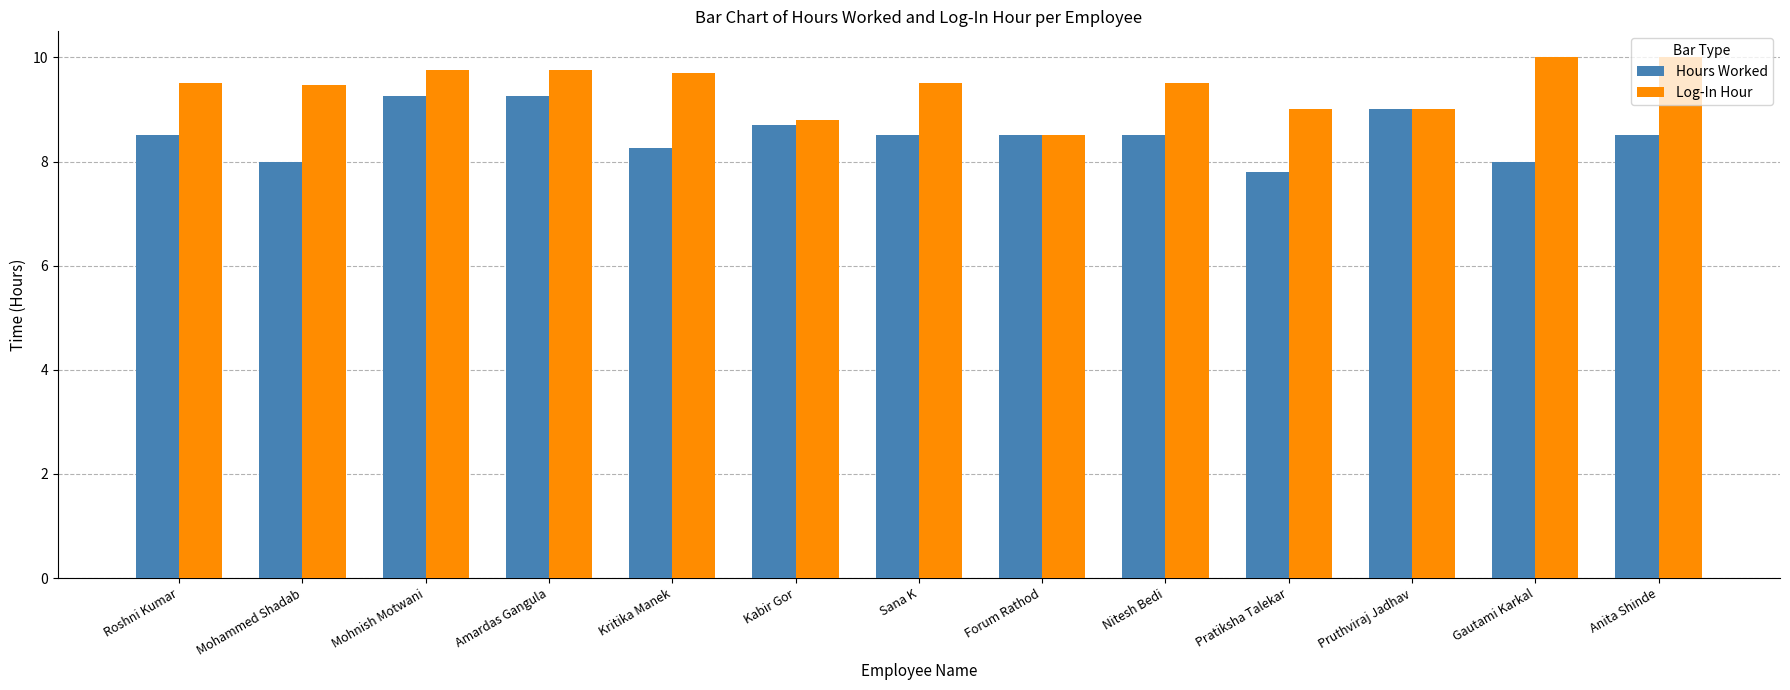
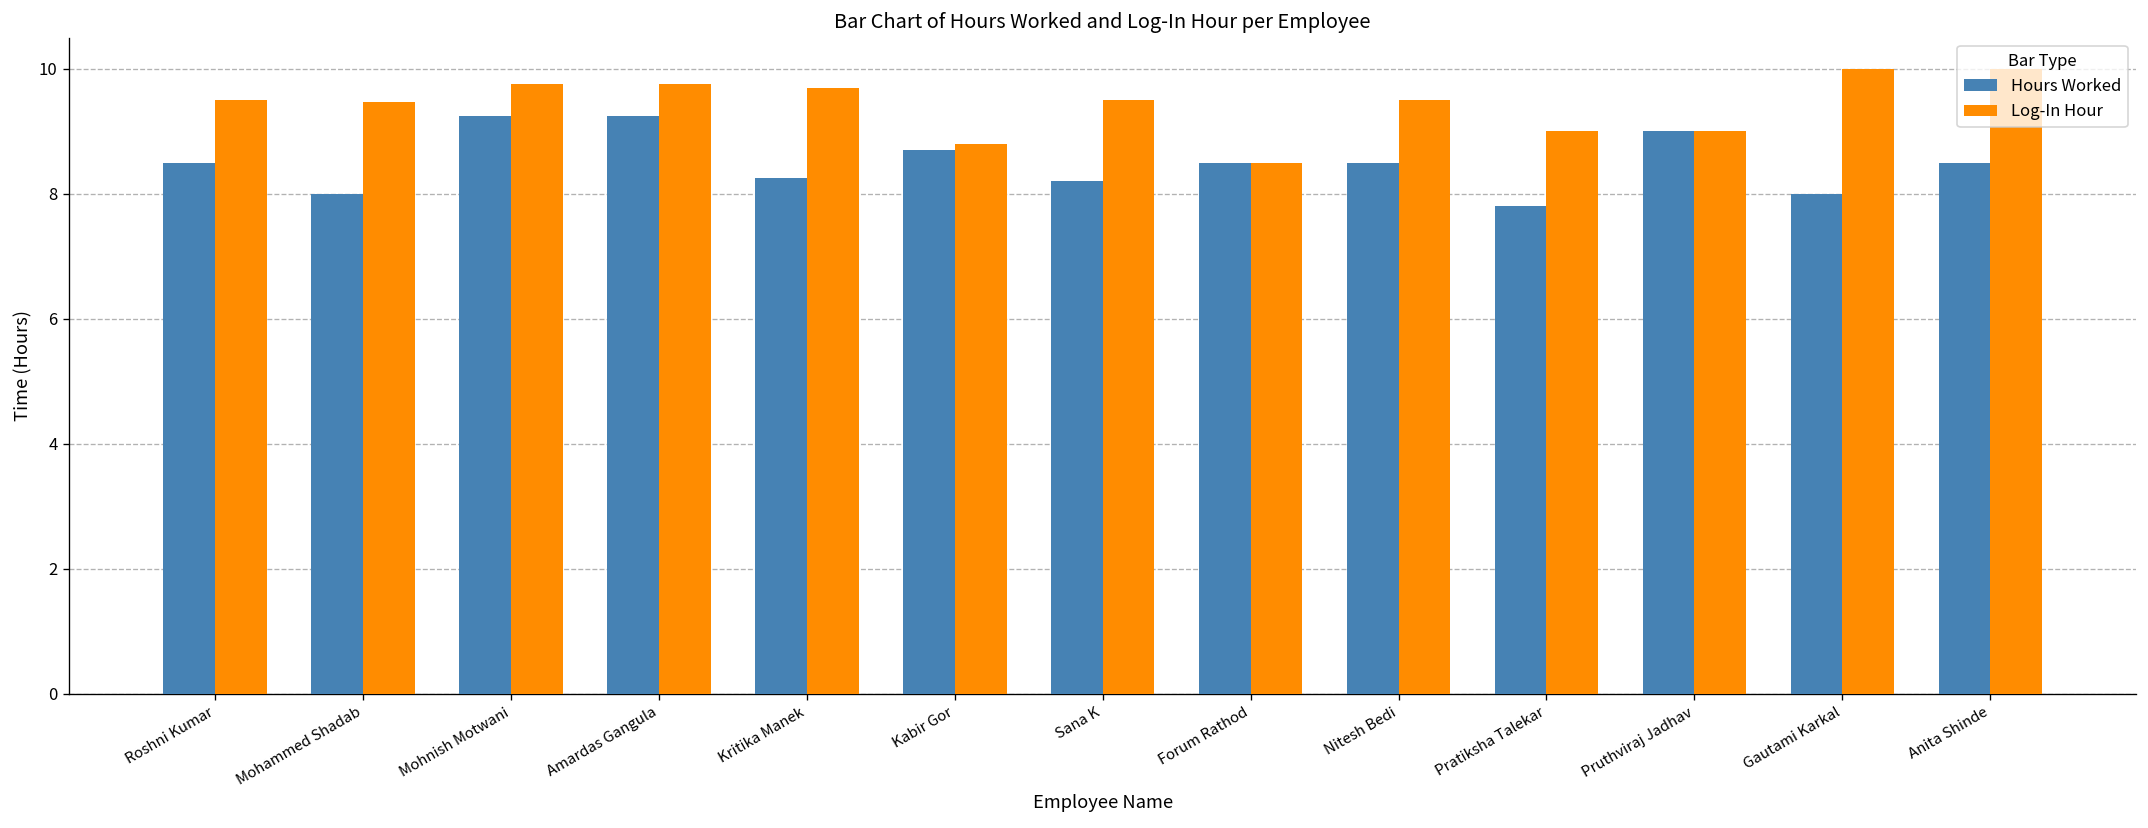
Hours Worked, Sana K: 8.5 -> 8.2
